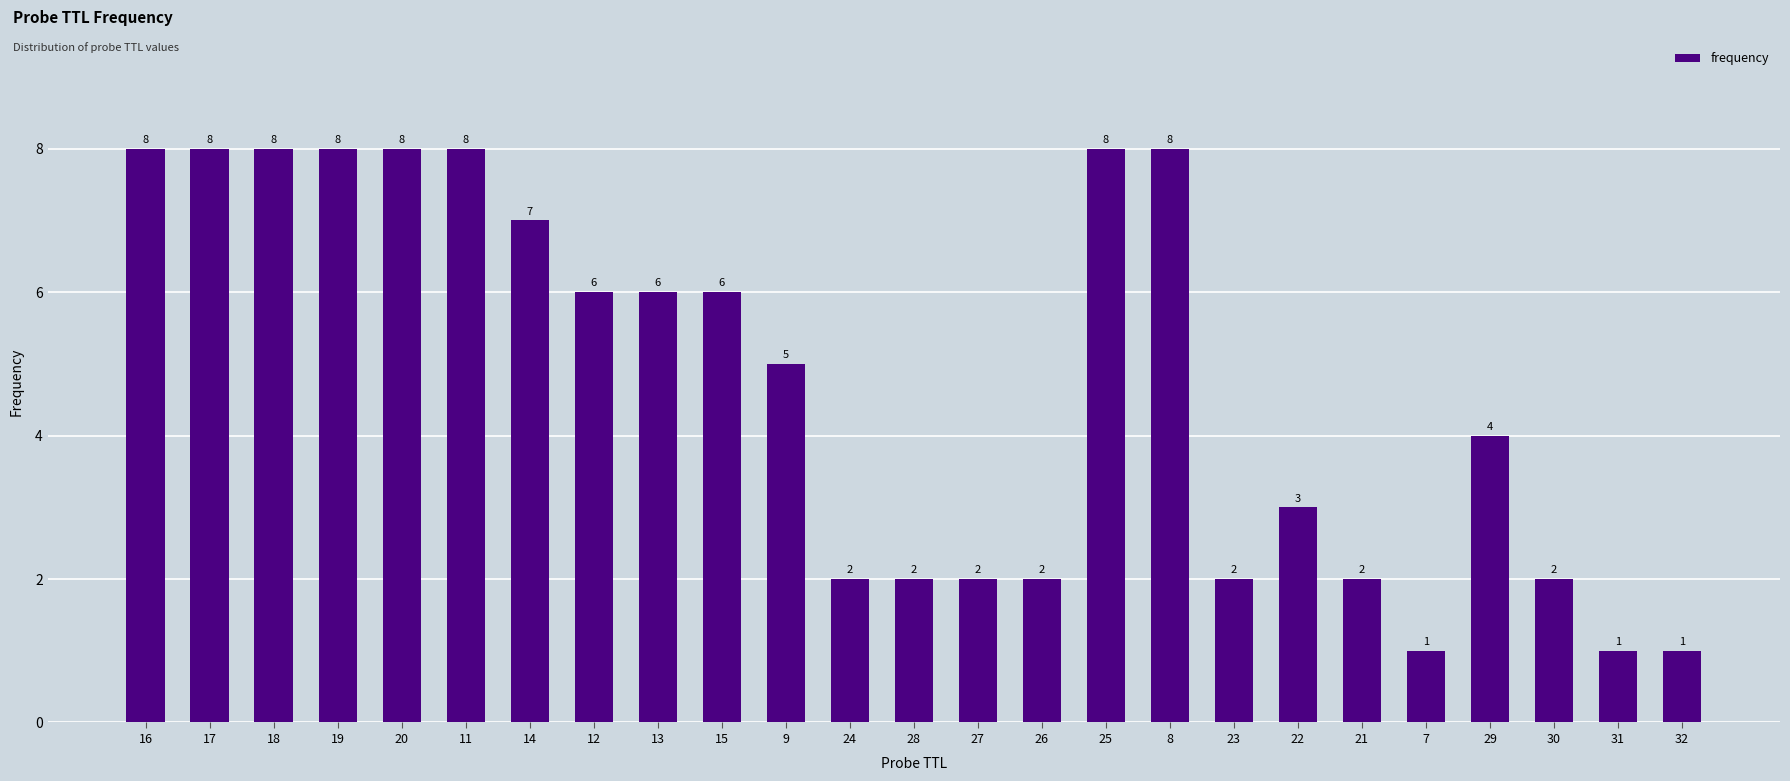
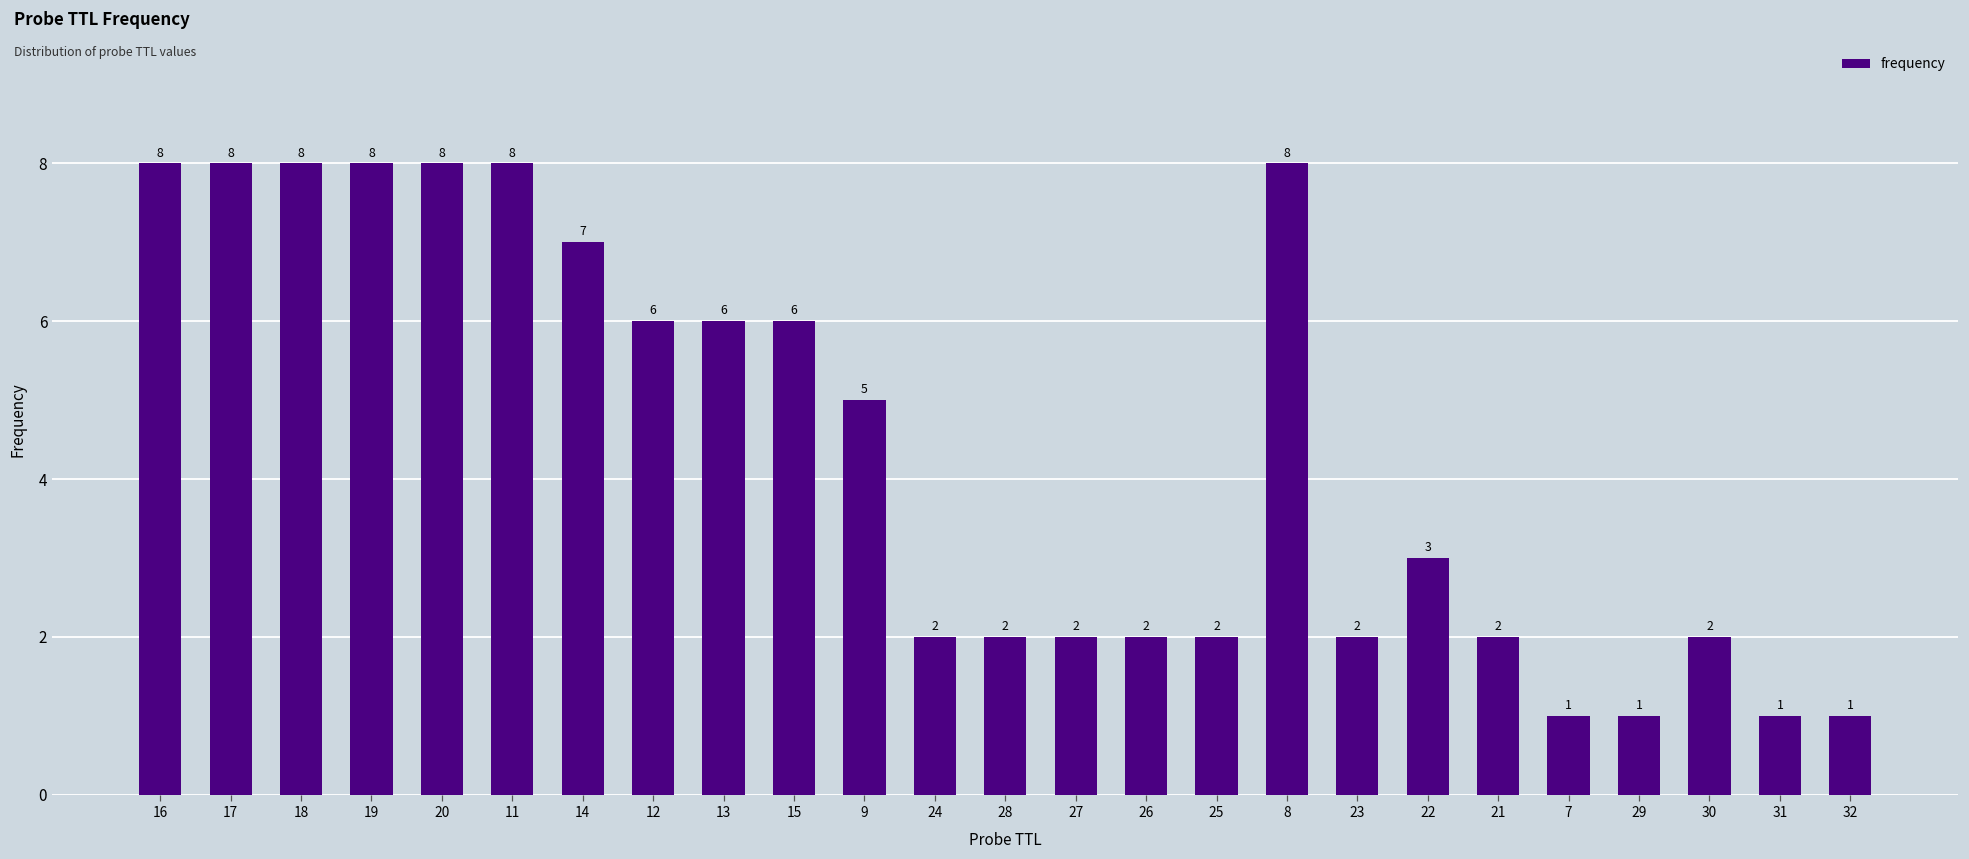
25: 8 -> 2
29: 4 -> 1
